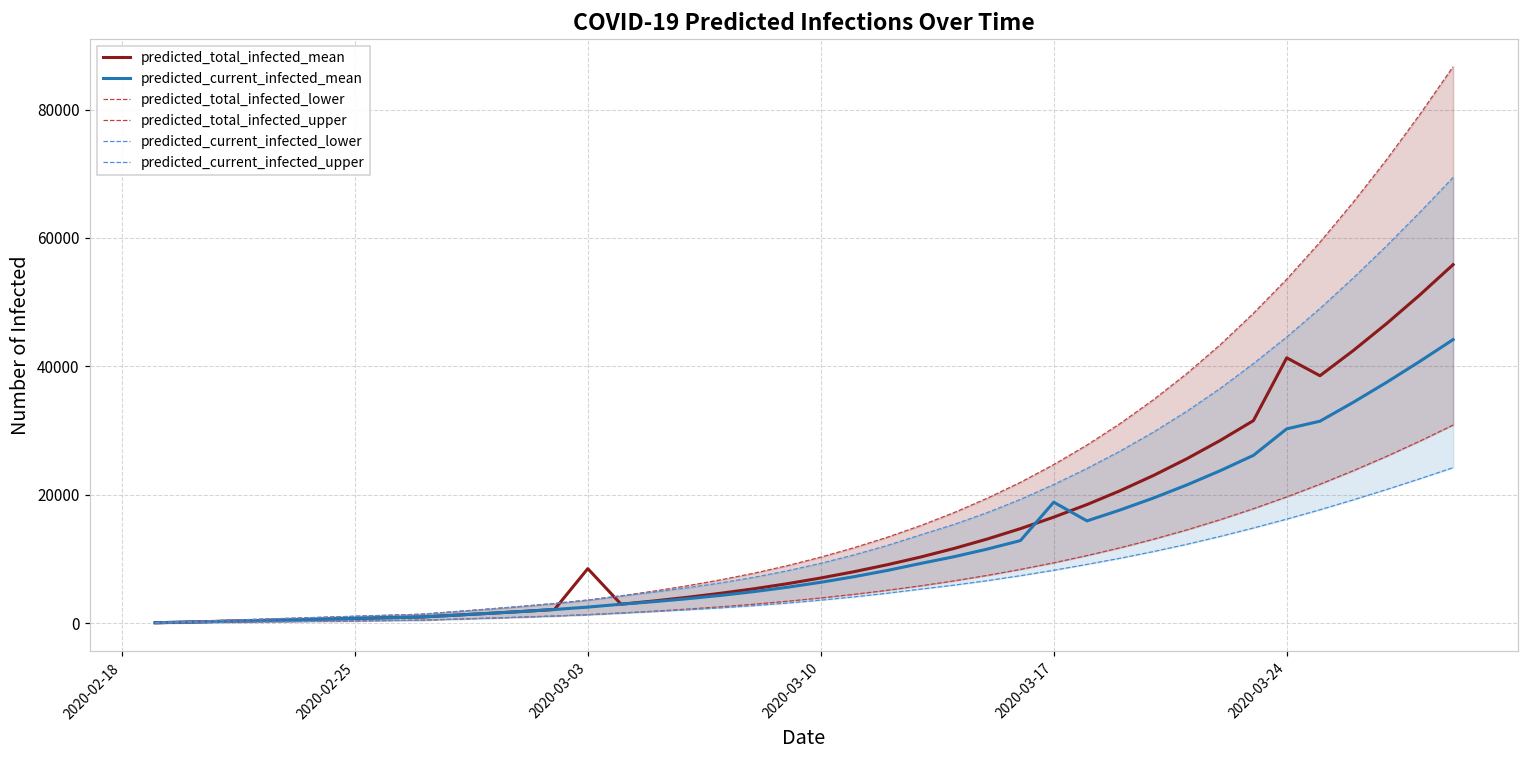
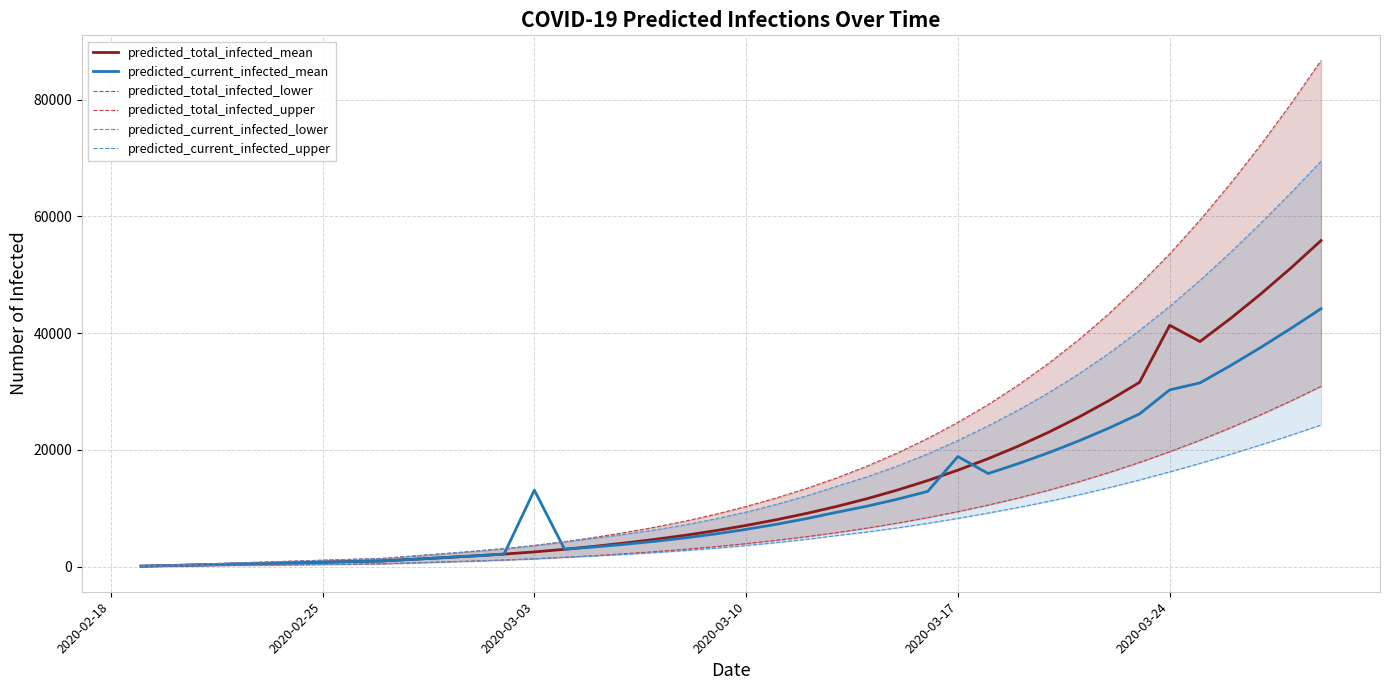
predicted_total_infected_mean, 2020-03-03: 9000 -> 3000
predicted_current_infected_mean, 2020-03-03: 3000 -> 13000
